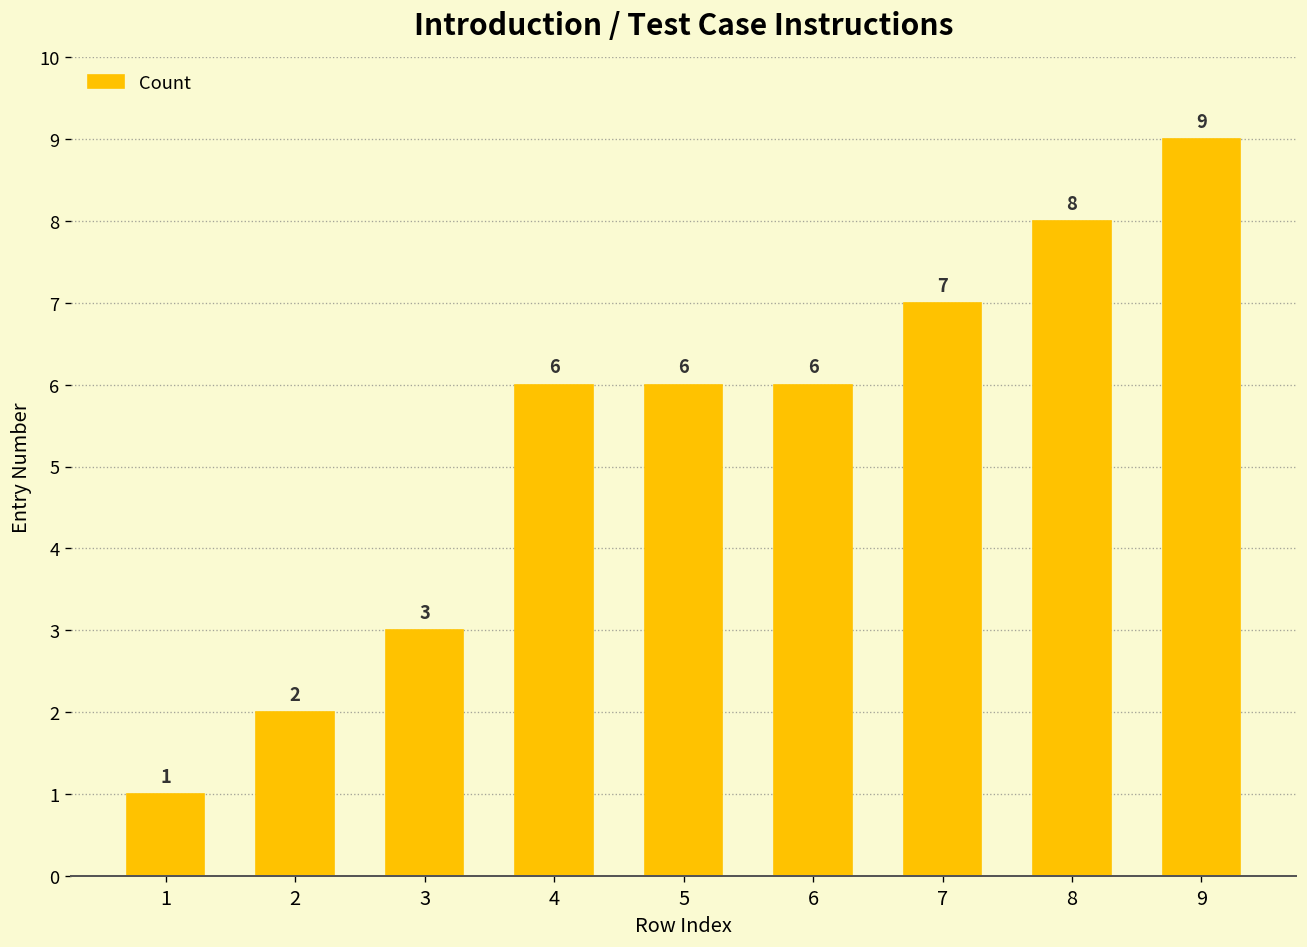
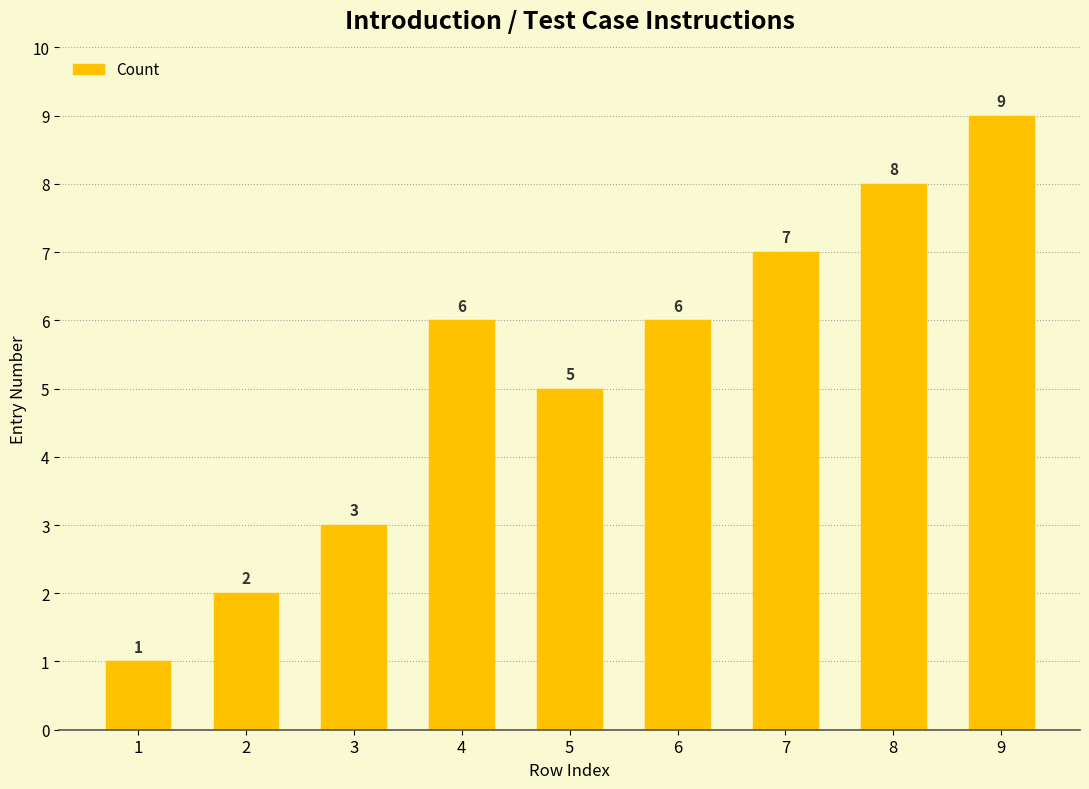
5: 6 -> 5
